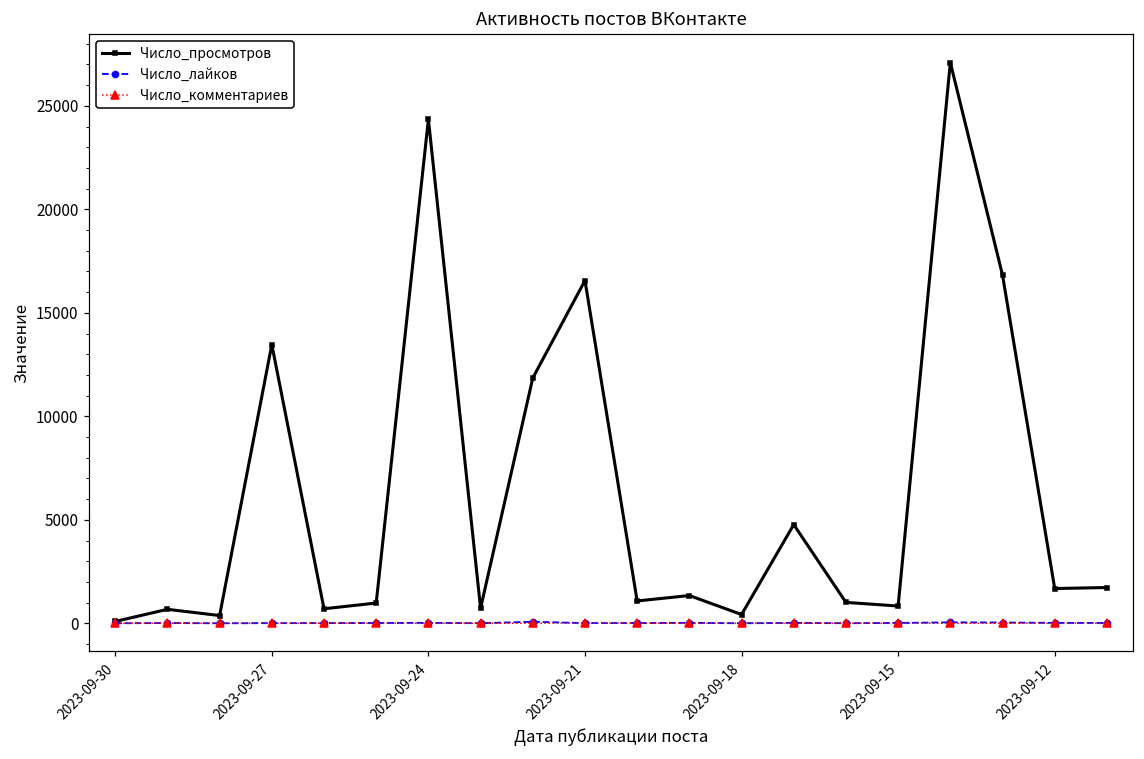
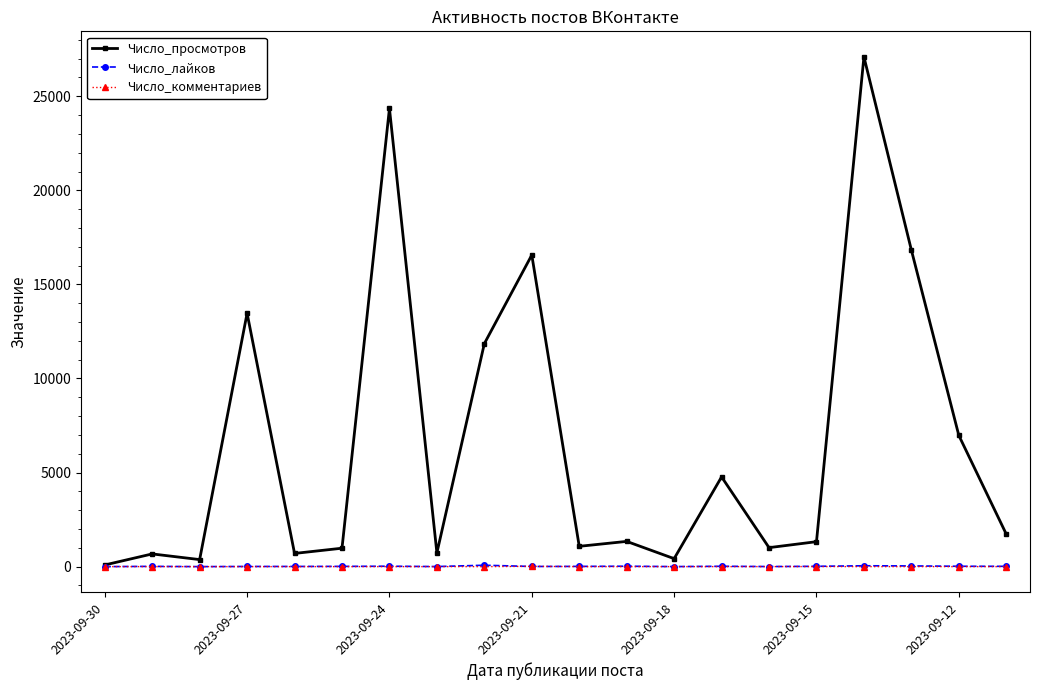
Число_просмотров, 2023-09-15: 800 -> 1300
Число_просмотров, 2023-09-12: 1700 -> 7000
